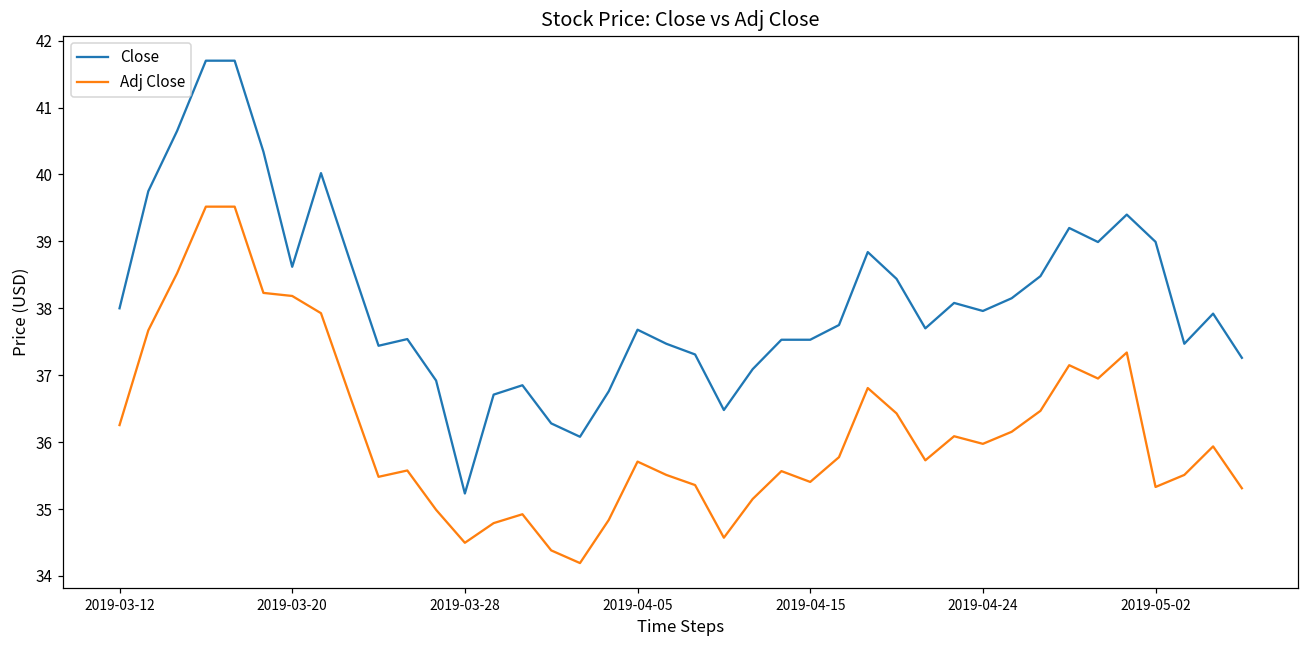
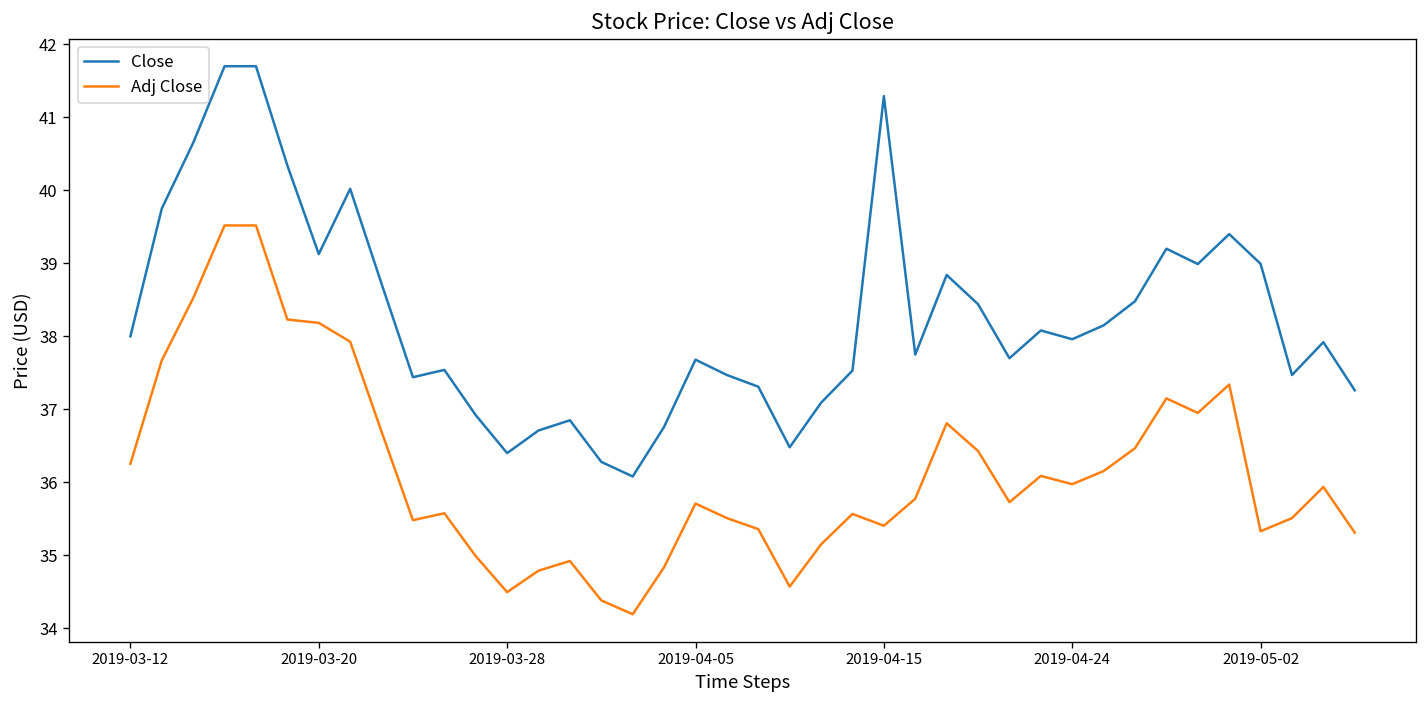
Close, 2019-03-20: 38.6 -> 39.1
Close, 2019-03-28: 35.2 -> 36.4
Close, 2019-04-15: 37.5 -> 41.3
